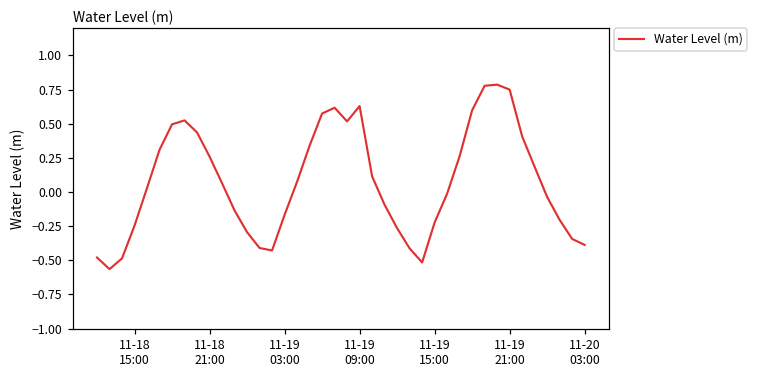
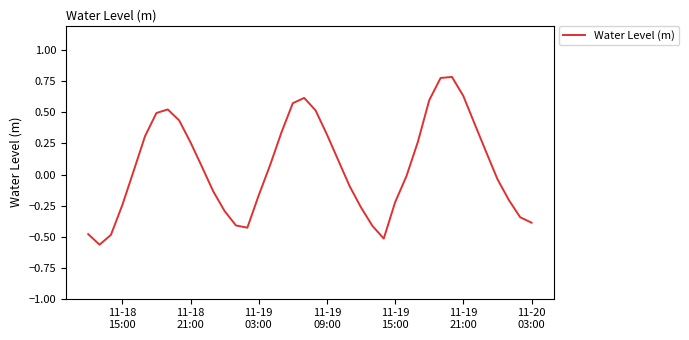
11-19 09:00: 0.63 -> 0.32
11-19 21:00: 0.75 -> 0.63
